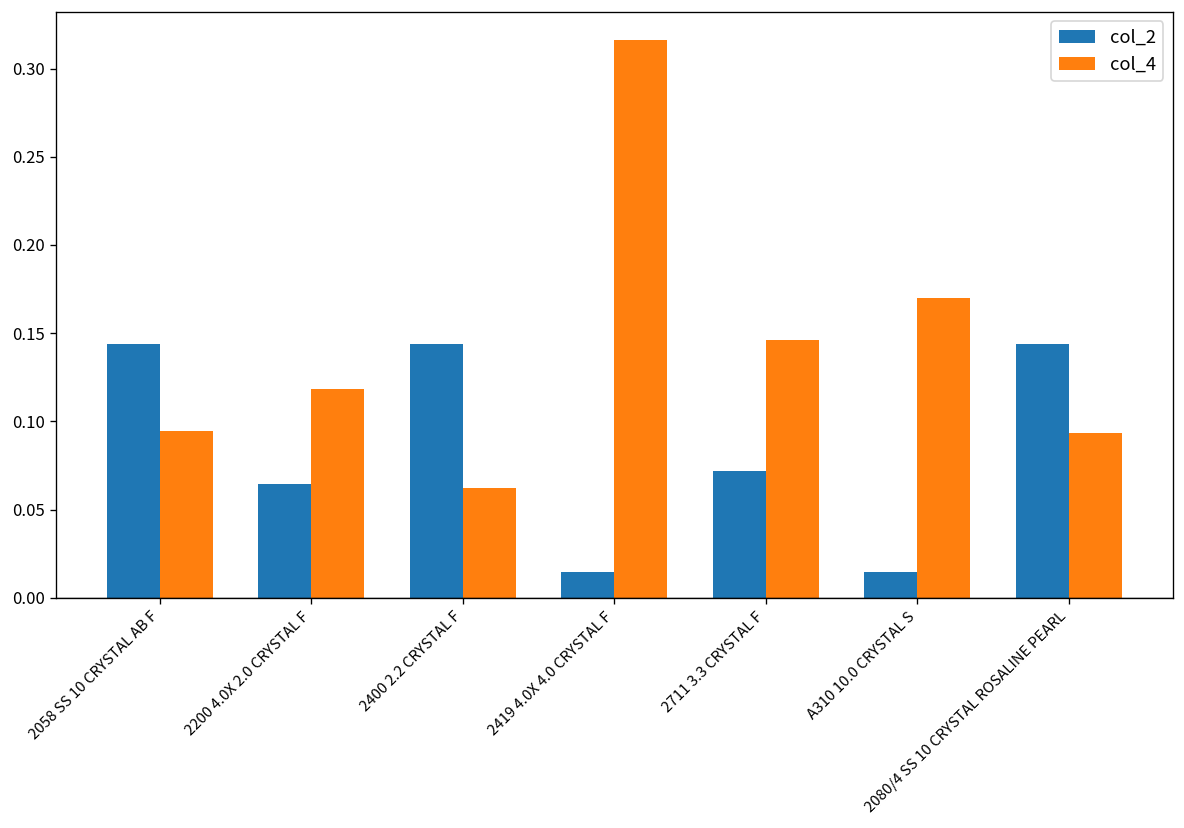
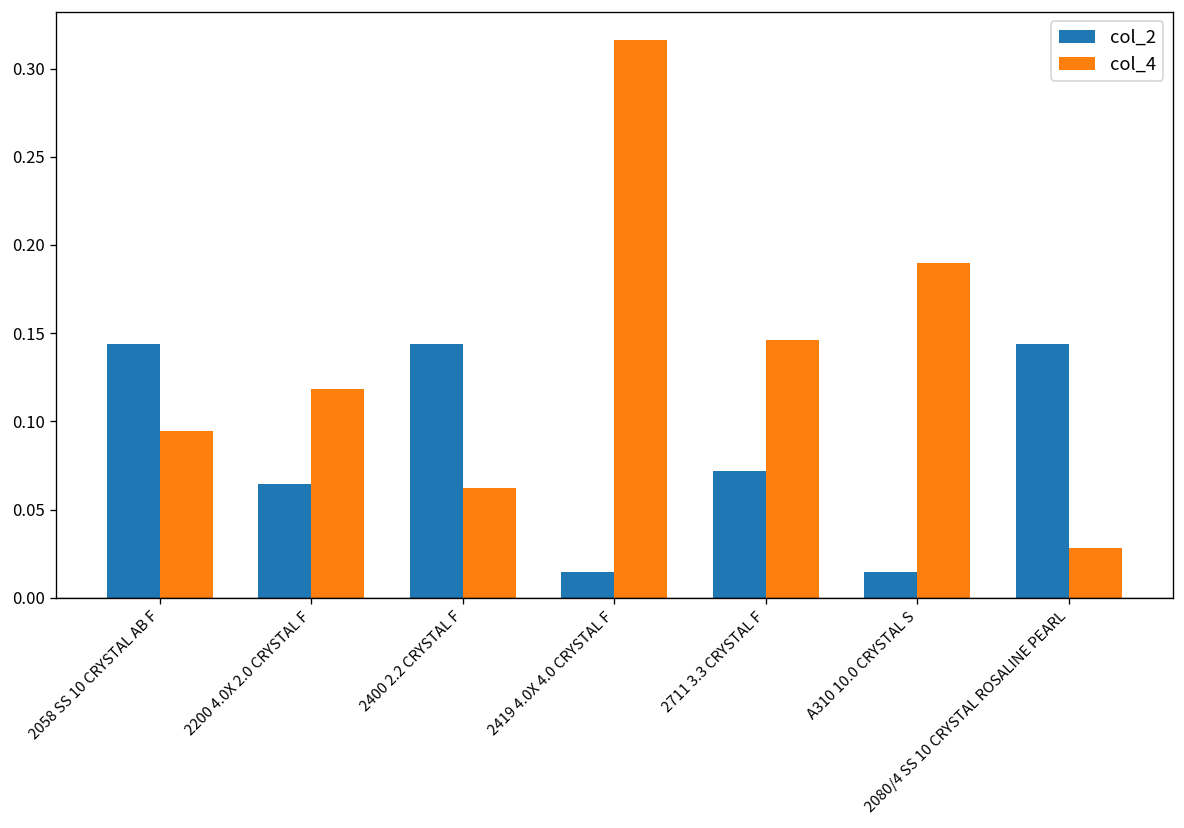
col_4, A310 10.0 CRYSTAL S: 0.17 -> 0.19
col_4, 2080/4 SS 10 CRYSTAL ROSALINE PEARL: 0.094 -> 0.028
